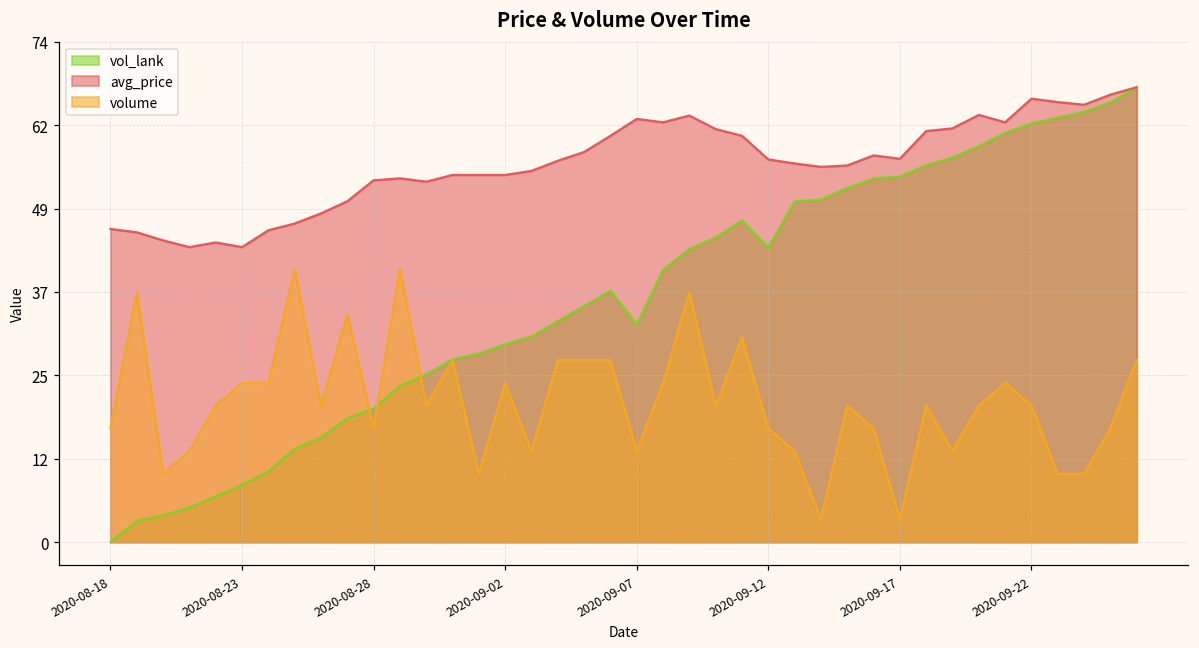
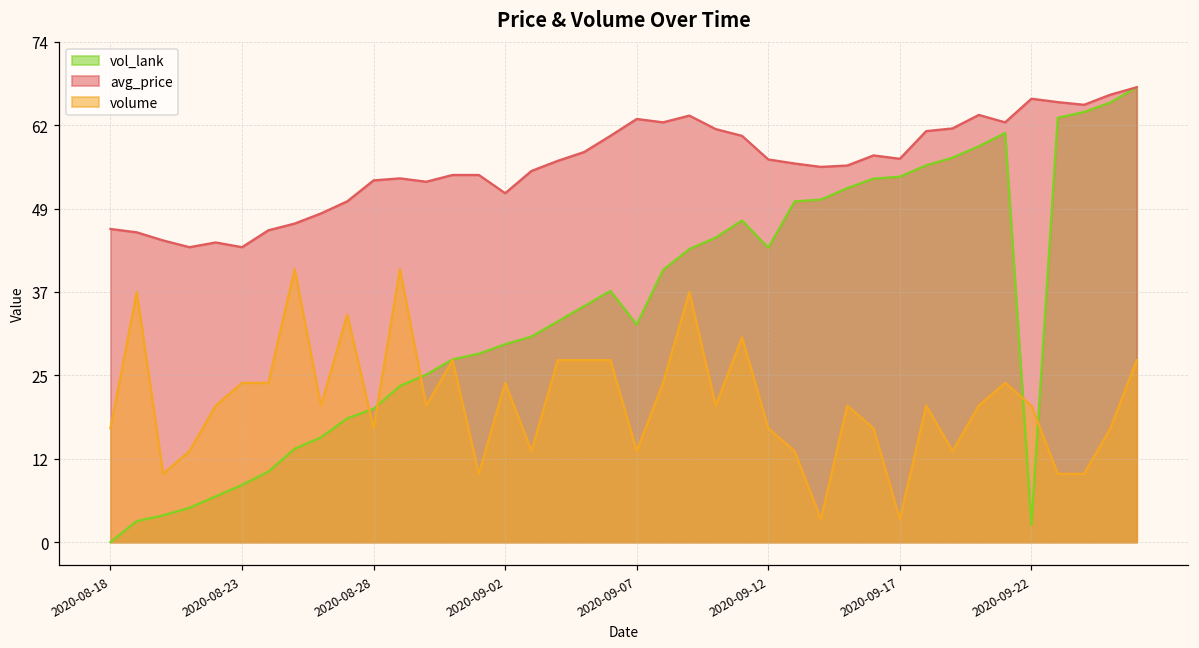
avg_price, 2020-09-02: 54 -> 52
vol_lank, 2020-09-22: 62 -> 3
